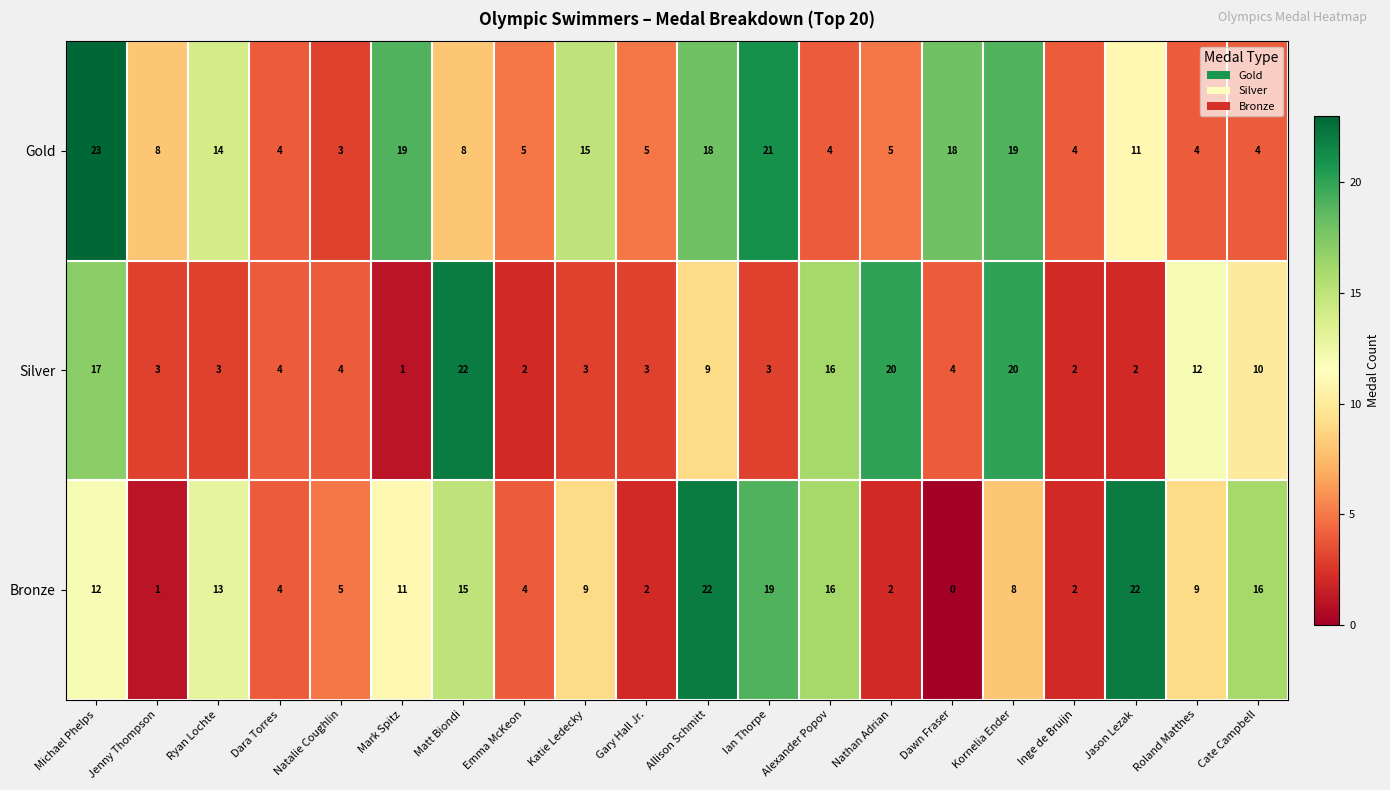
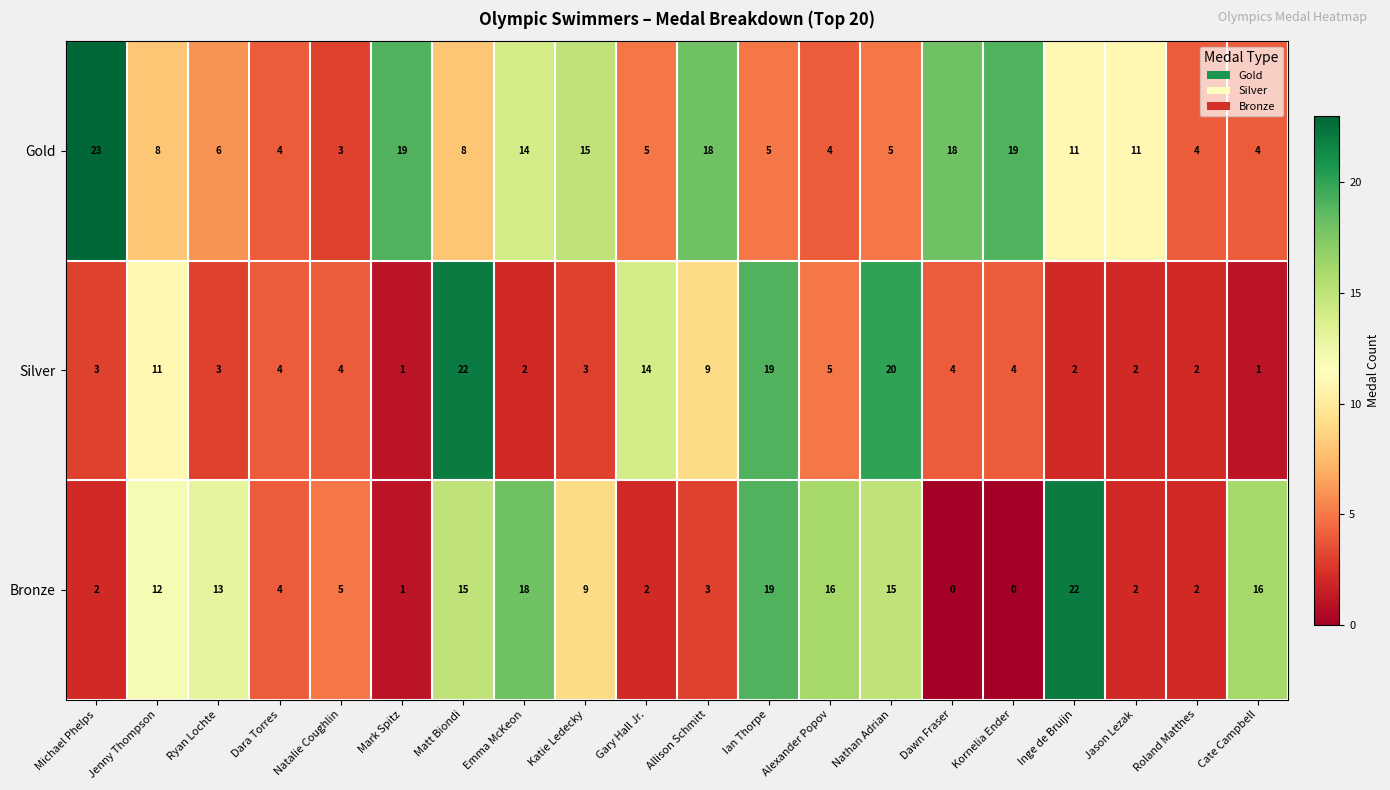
Gold, Ryan Lochte: 14 -> 6
Gold, Emma McKeon: 5 -> 14
Gold, Ian Thorpe: 21 -> 5
Gold, Inge de Bruijn: 4 -> 11
Silver, Michael Phelps: 17 -> 3
Silver, Jenny Thompson: 3 -> 11
Silver, Gary Hall Jr.: 3 -> 14
Silver, Ian Thorpe: 3 -> 19
Silver, Alexander Popov: 16 -> 5
Silver, Kornelia Ender: 20 -> 4
Silver, Roland Matthes: 12 -> 2
Silver, Cate Campbell: 10 -> 1
Bronze, Michael Phelps: 12 -> 2
Bronze, Jenny Thompson: 1 -> 12
Bronze, Mark Spitz: 11 -> 1
Bronze, Emma McKeon: 4 -> 18
Bronze, Allison Schmitt: 22 -> 3
Bronze, Nathan Adrian: 2 -> 15
Bronze, Kornelia Ender: 8 -> 0
Bronze, Inge de Bruijn: 2 -> 22
Bronze, Jason Lezak: 22 -> 2
Bronze, Roland Matthes: 9 -> 2
